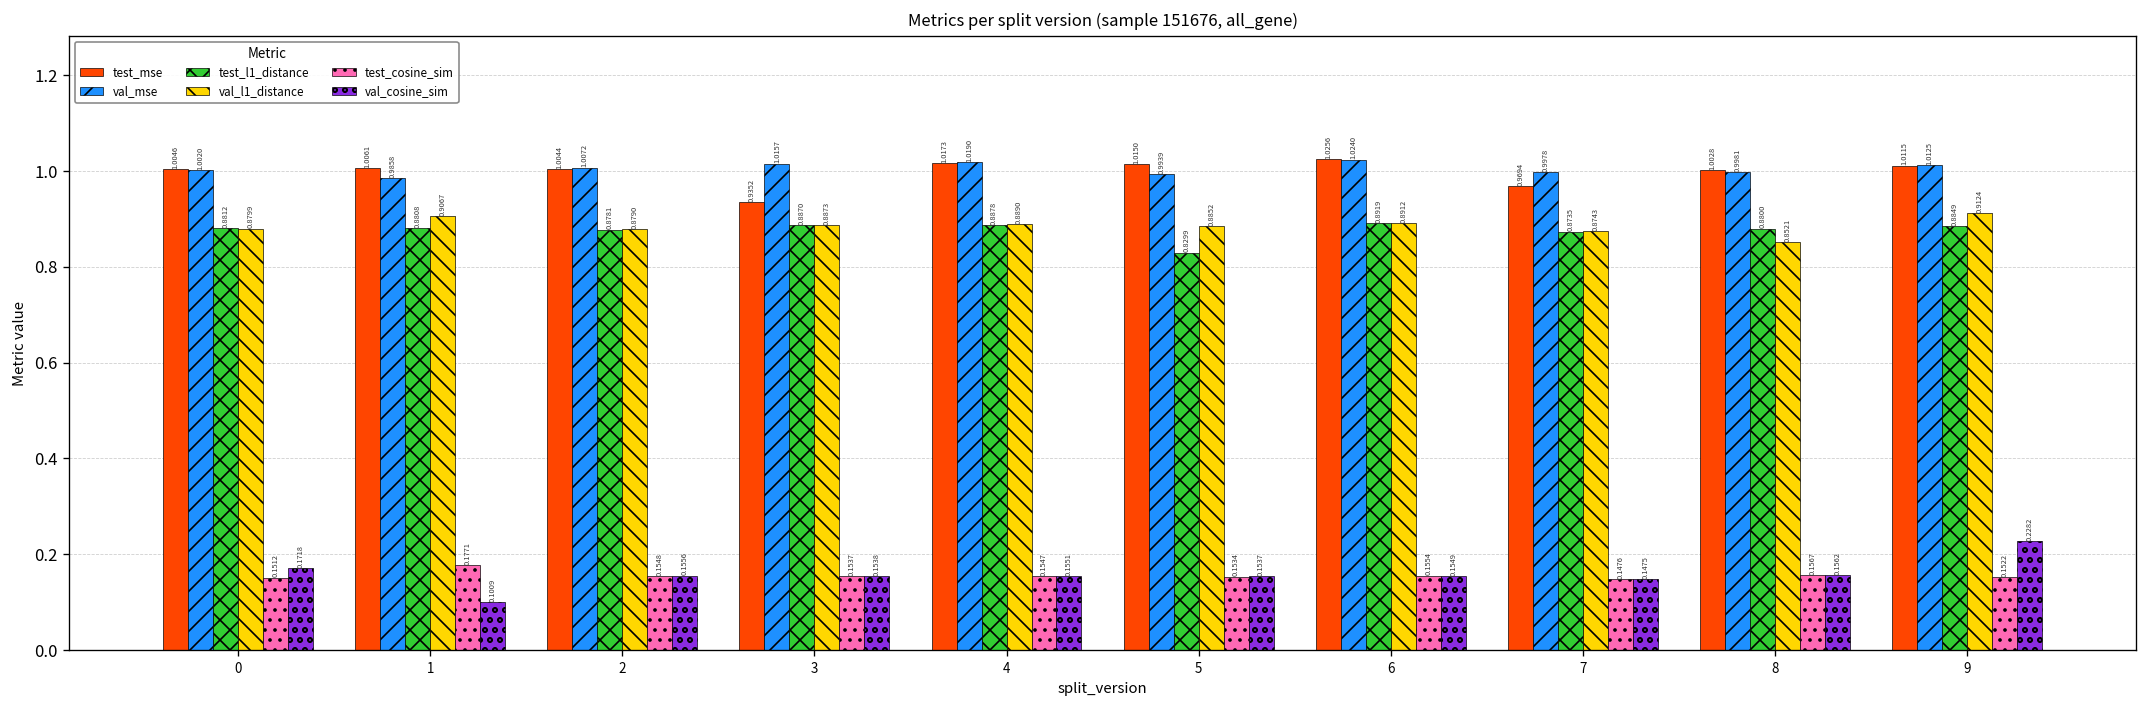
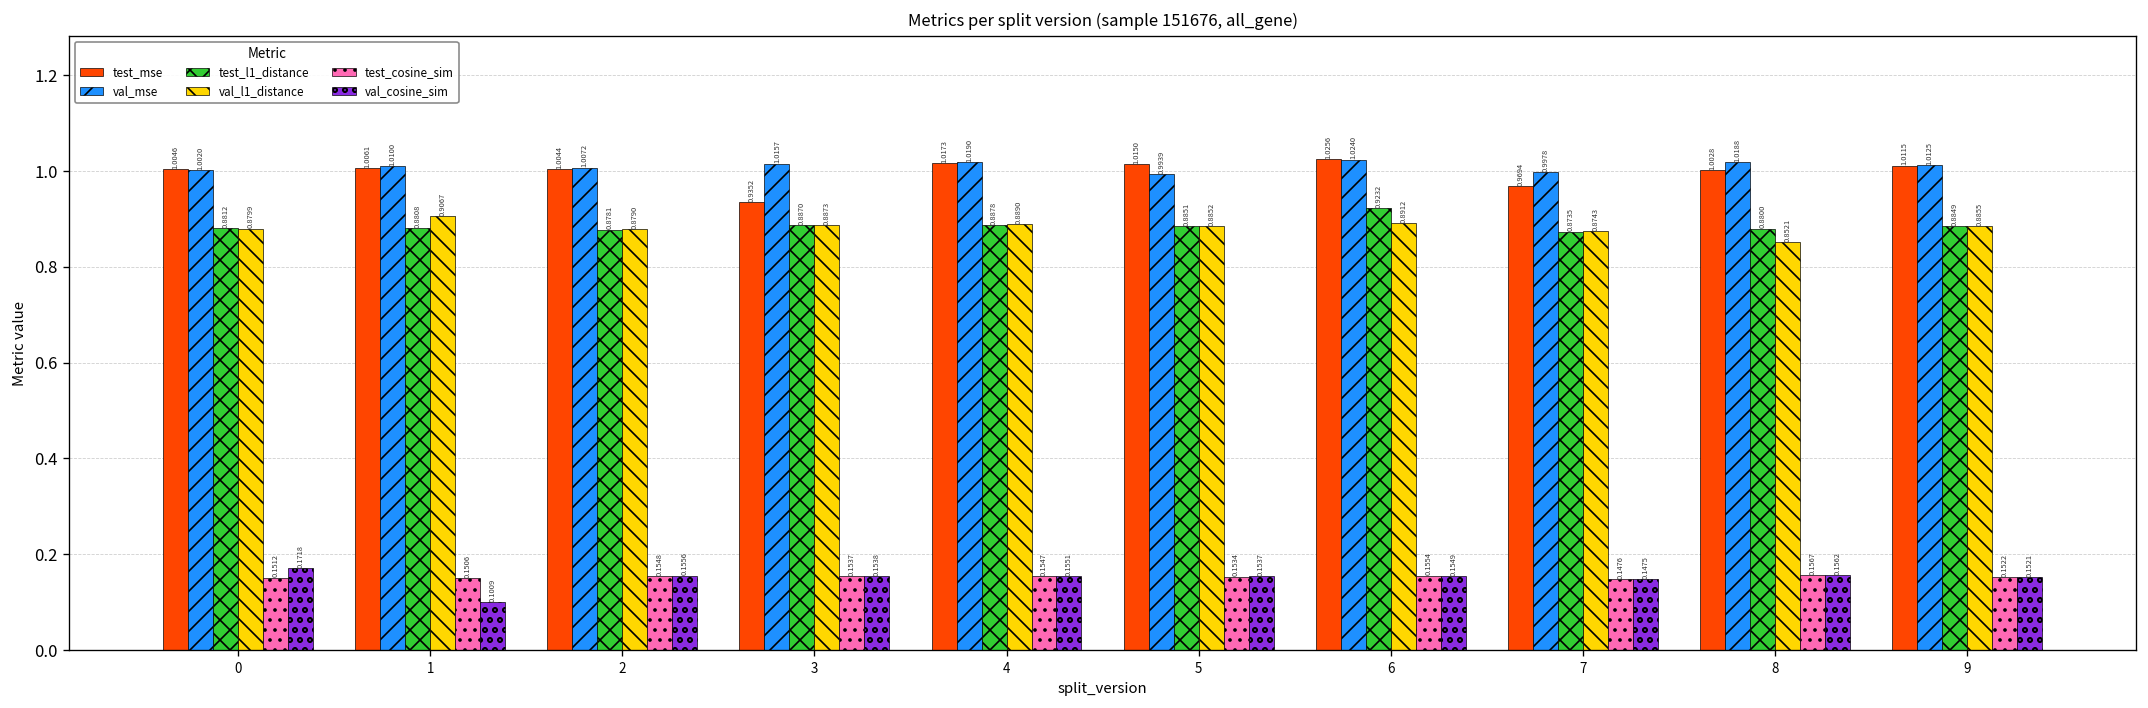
val_mse, 1: 0.9858 -> 1.0100
test_cosine_sim, 1: 0.1771 -> 0.1506
test_l1_distance, 5: 0.8299 -> 0.8851
test_l1_distance, 6: 0.8919 -> 0.9232
val_mse, 8: 0.9981 -> 1.0188
val_l1_distance, 9: 0.9124 -> 0.8855
val_cosine_sim, 9: 0.2282 -> 0.1521
